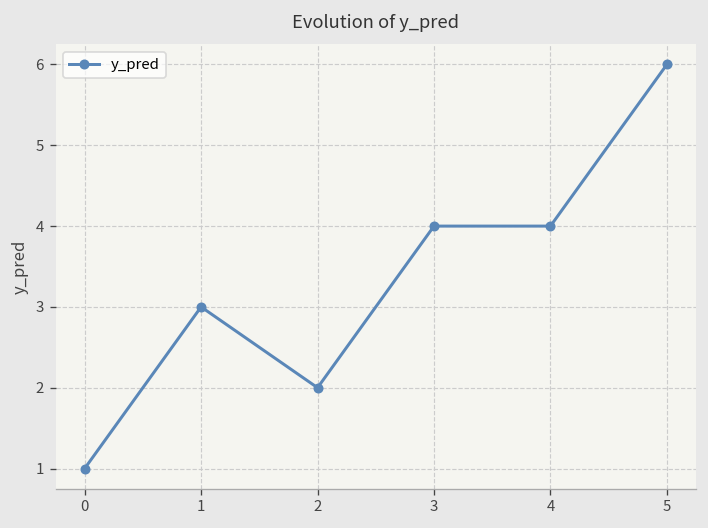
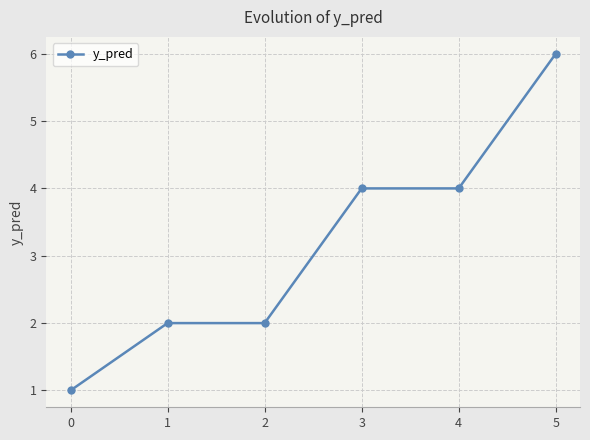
1: 3 -> 2
